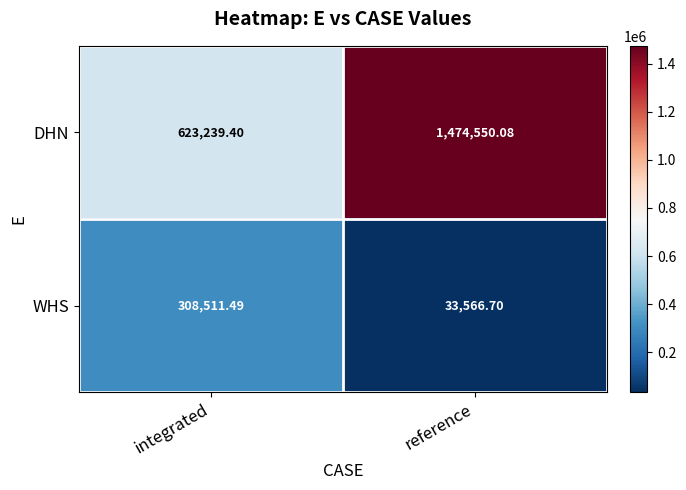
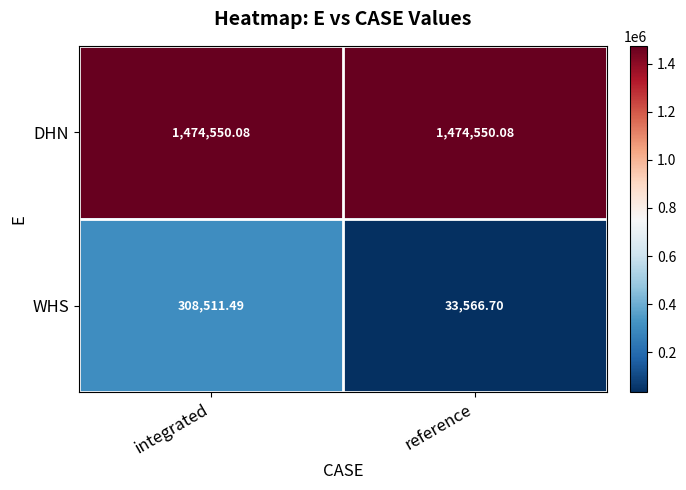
DHN, integrated: 623,239.40 -> 1,474,550.08
